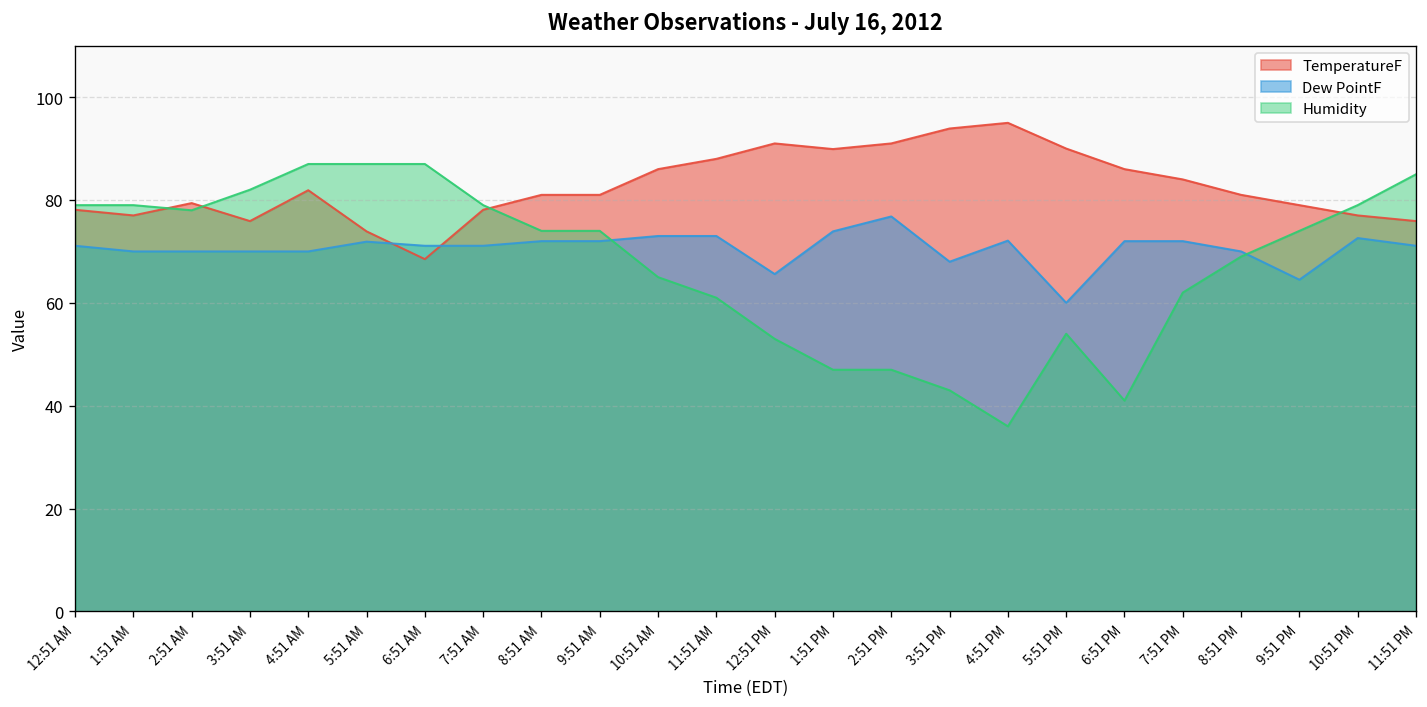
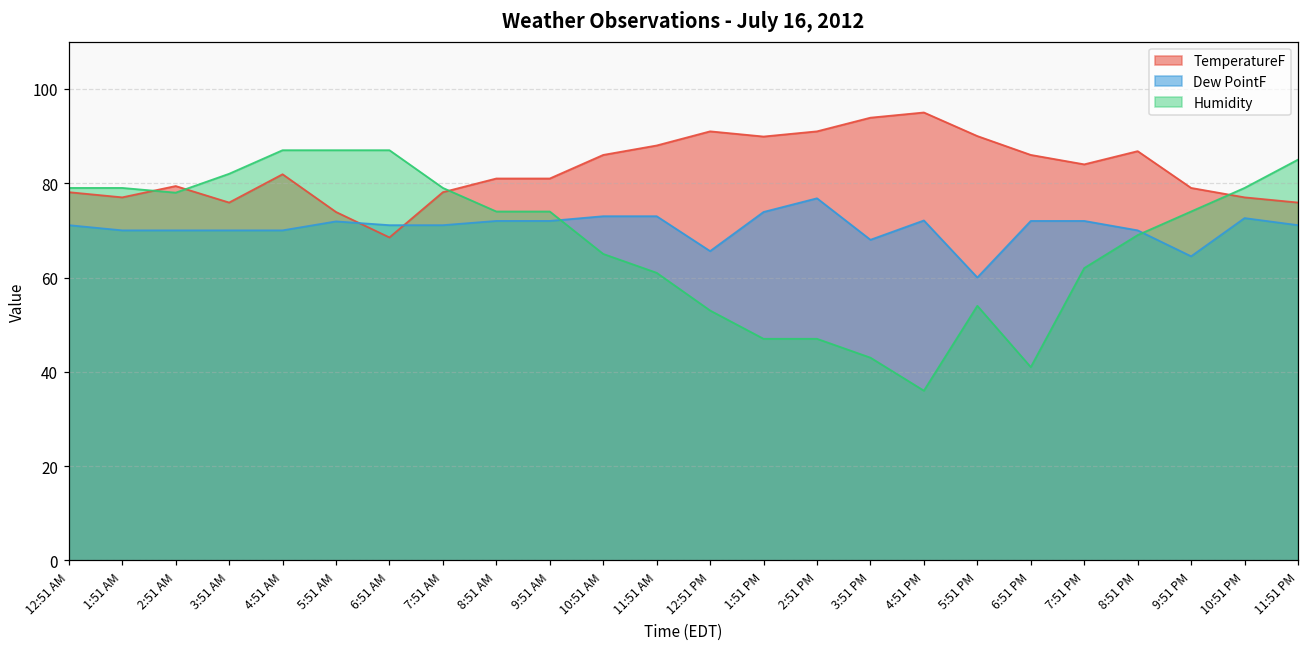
TemperatureF, 8:51 PM: 81 -> 87
